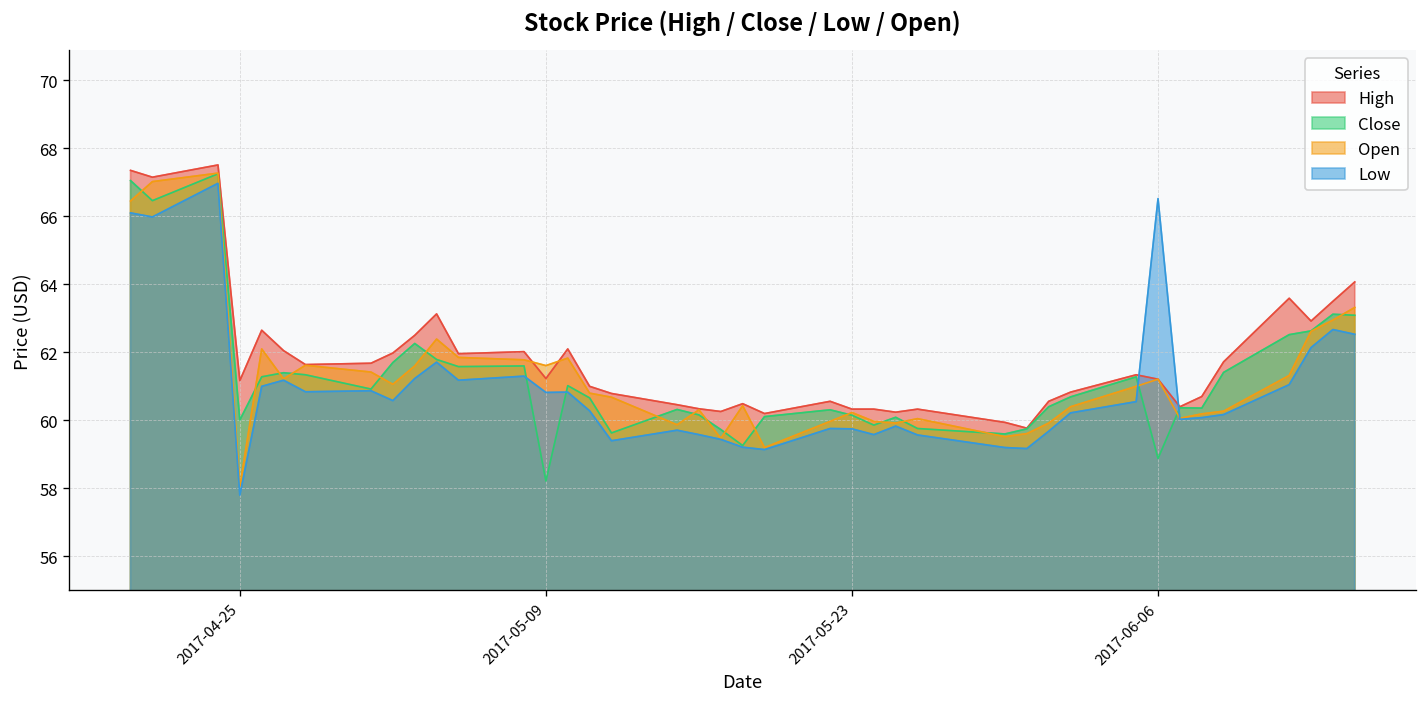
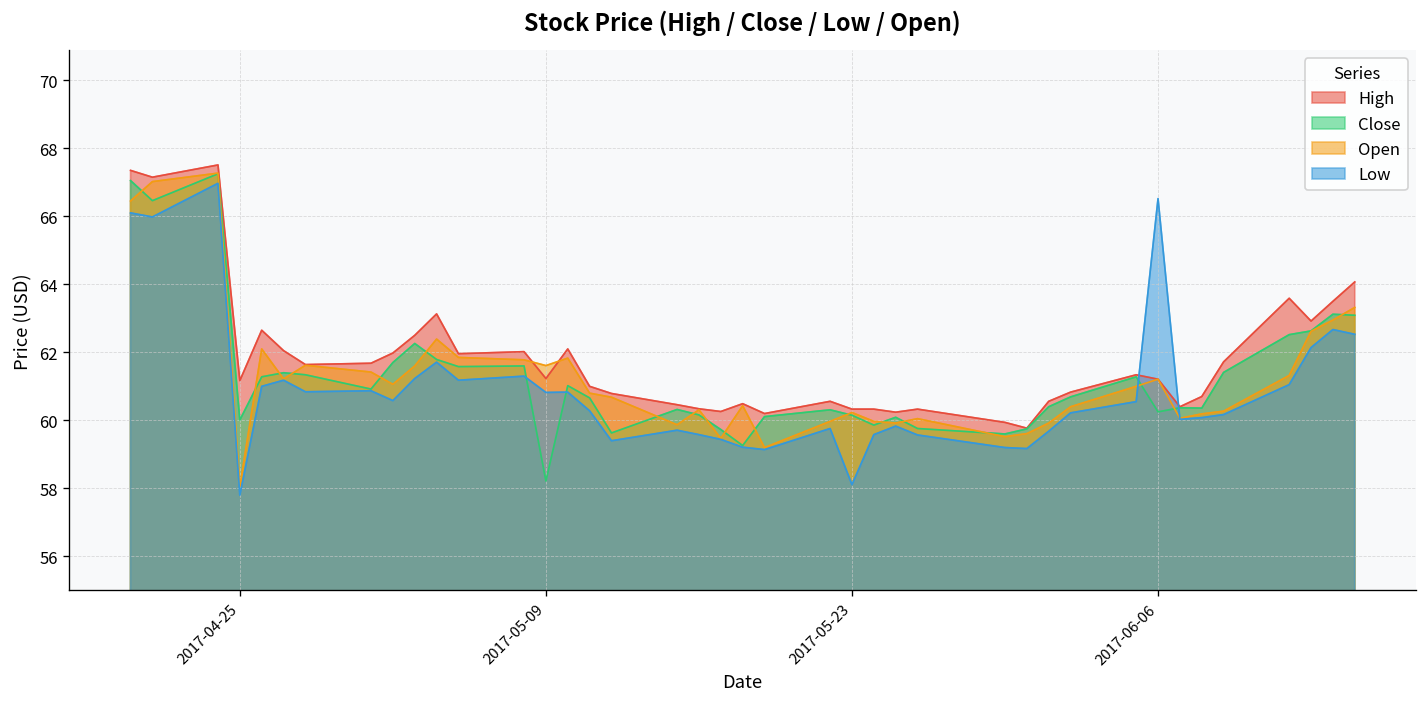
Low, 2017-05-23: 59.8 -> 58.1
Close, 2017-06-06: 58.9 -> 60.3
